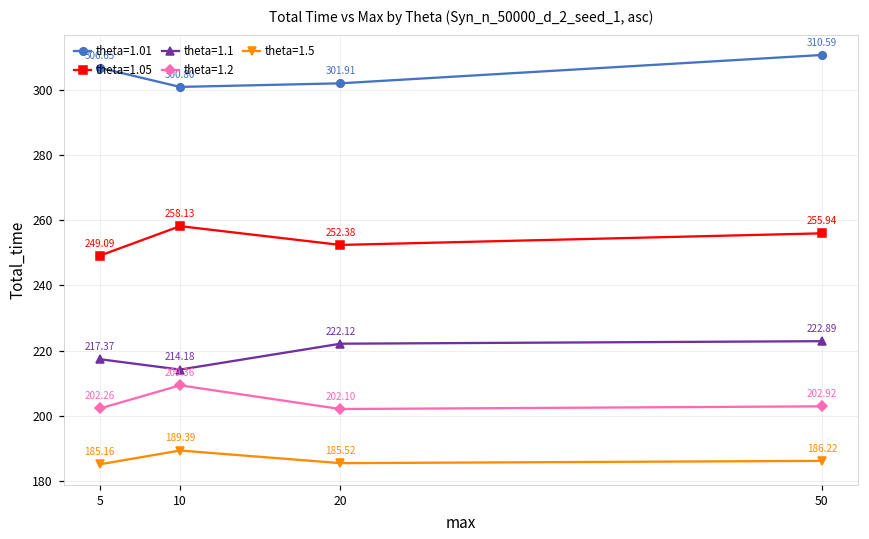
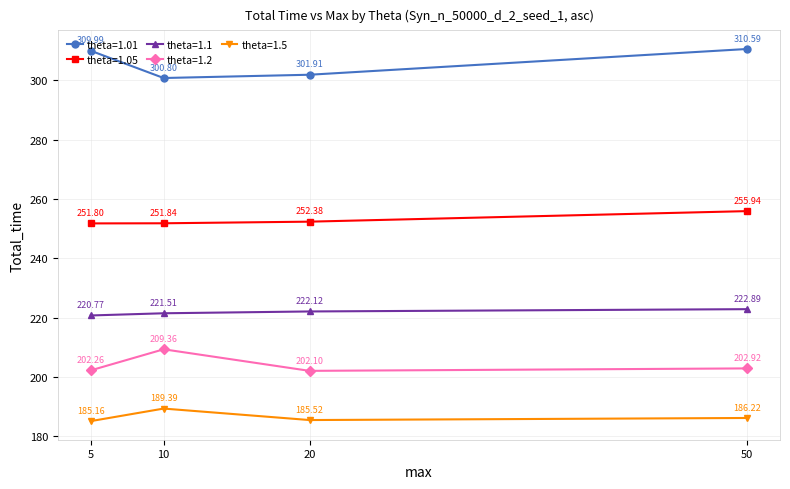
theta=1.01, 5: 306.65 -> 309.99
theta=1.05, 5: 249.09 -> 251.80
theta=1.1, 5: 217.37 -> 220.77
theta=1.05, 10: 258.13 -> 251.84
theta=1.1, 10: 214.18 -> 221.51
